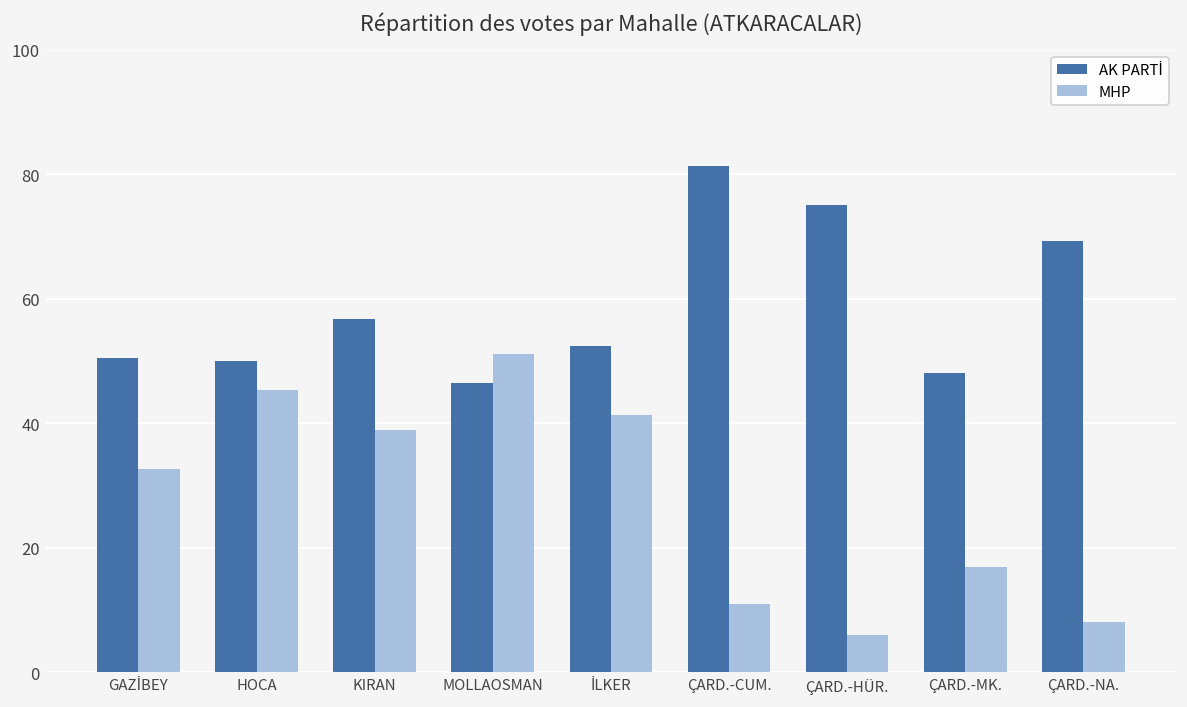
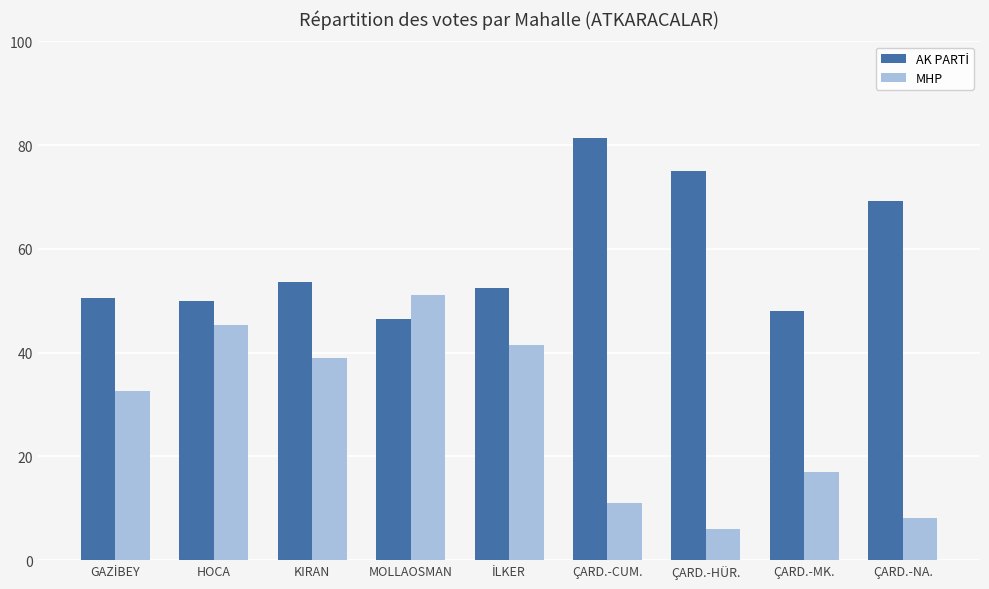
AK PARTİ, KIRAN: 57 -> 54
